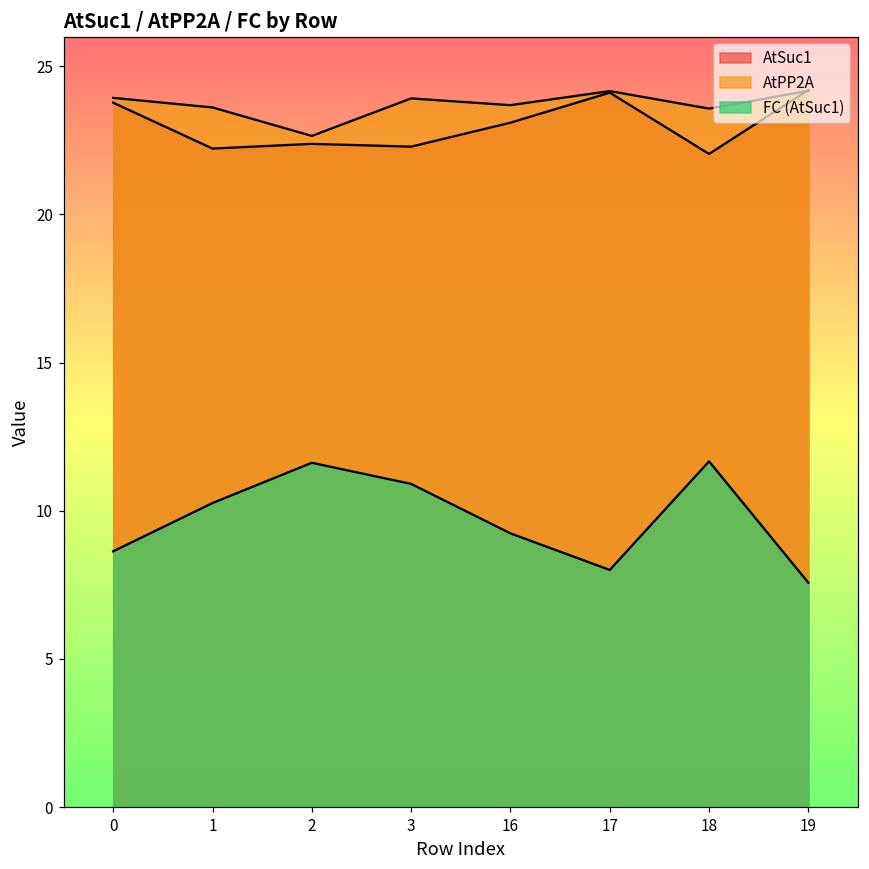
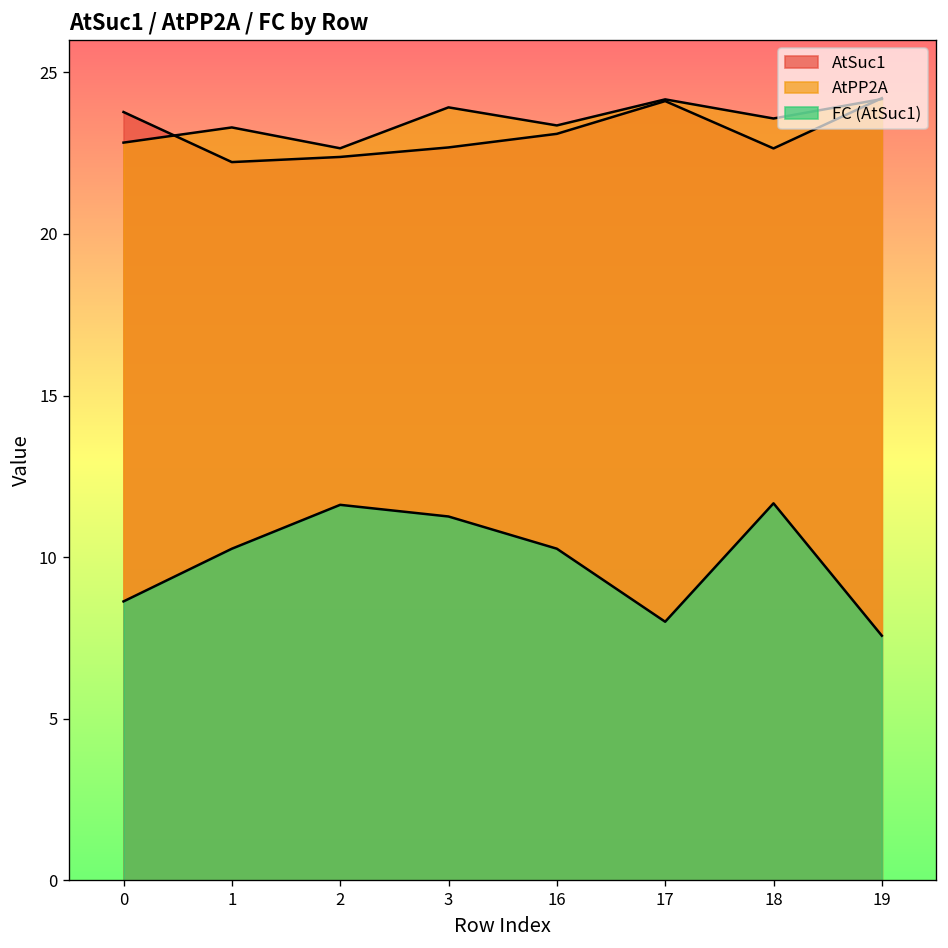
AtPP2A, 0: 23.9 -> 22.8
AtPP2A, 1: 23.6 -> 23.3
AtSuc1, 3: 22.3 -> 22.7
FC (AtSuc1), 3: 10.9 -> 11.3
AtPP2A, 16: 23.7 -> 23.4
FC (AtSuc1), 16: 9.2 -> 10.3
AtSuc1, 18: 22.0 -> 22.6
